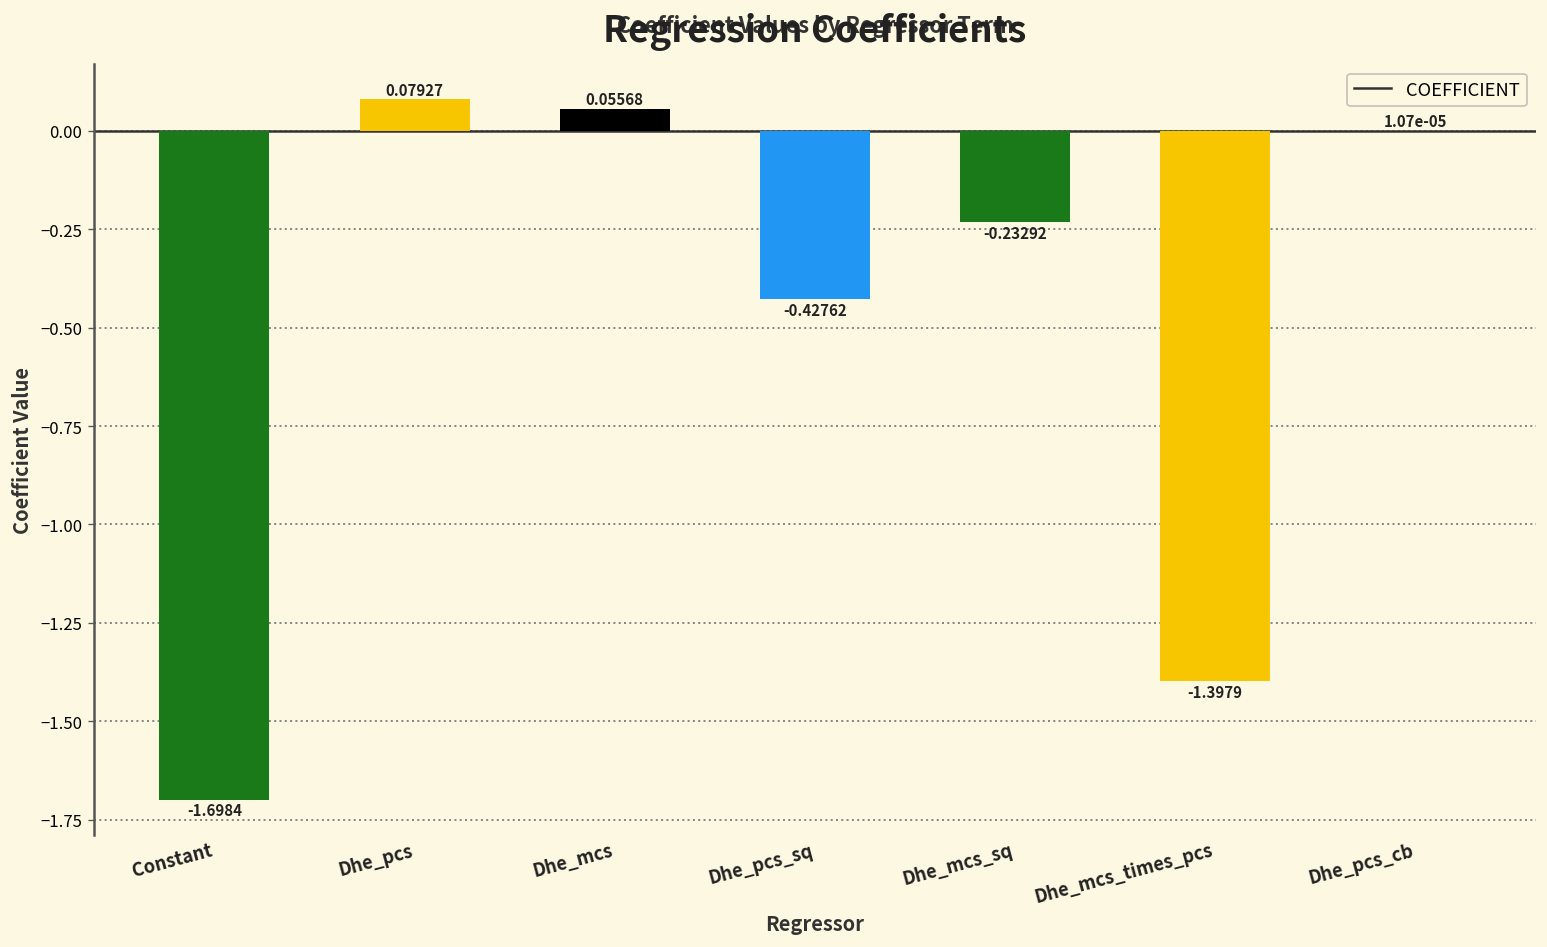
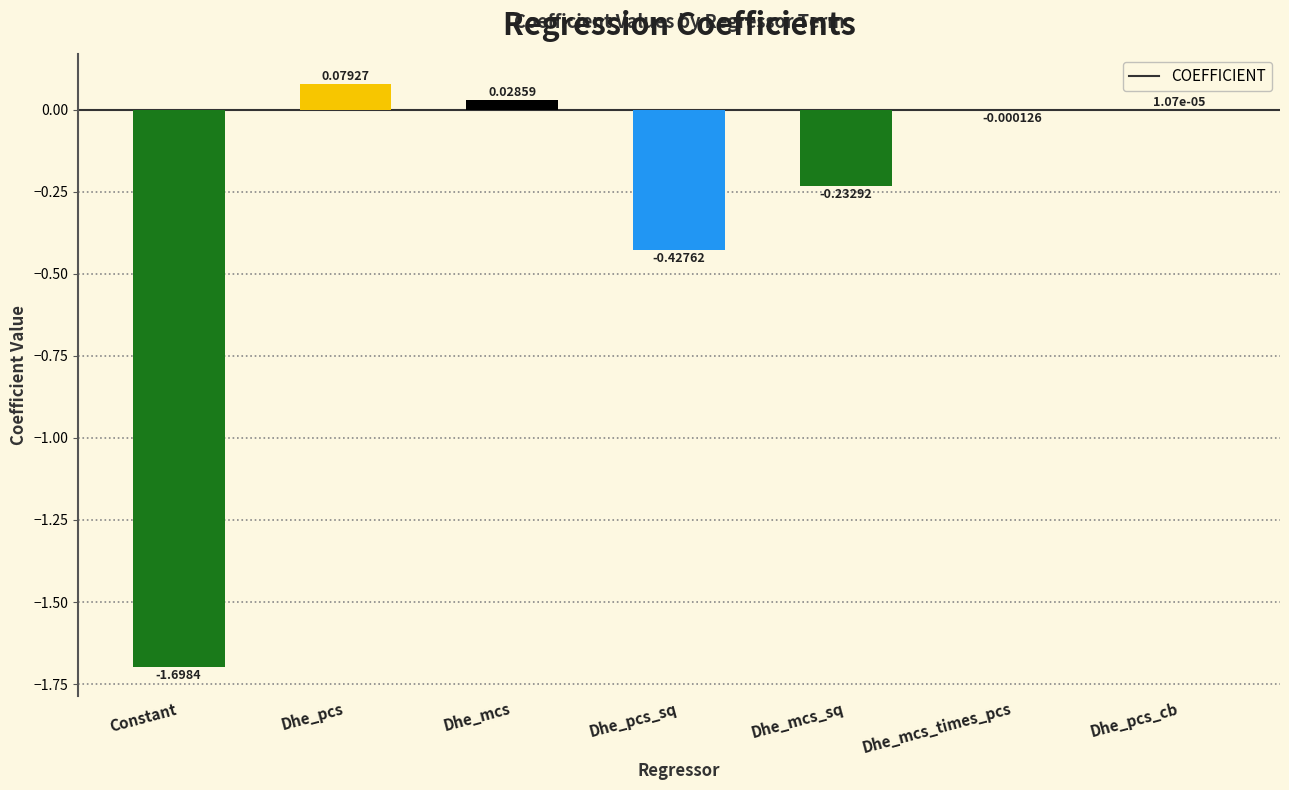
Dhe_mcs: 0.05568 -> 0.02859
Dhe_mcs_times_pcs: -1.3979 -> -0.000126
